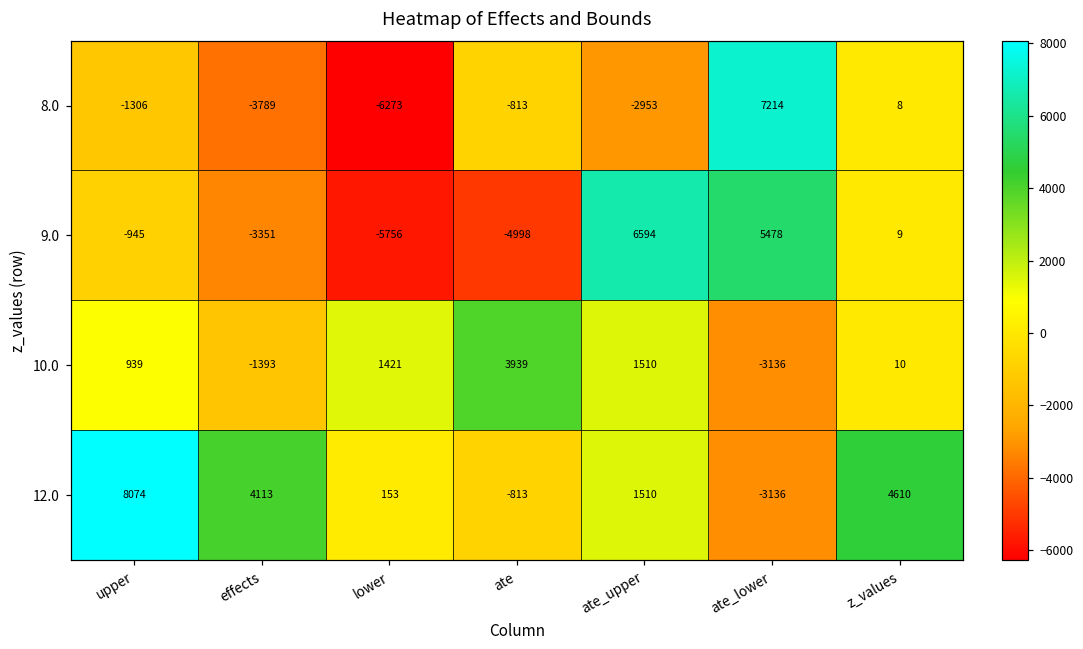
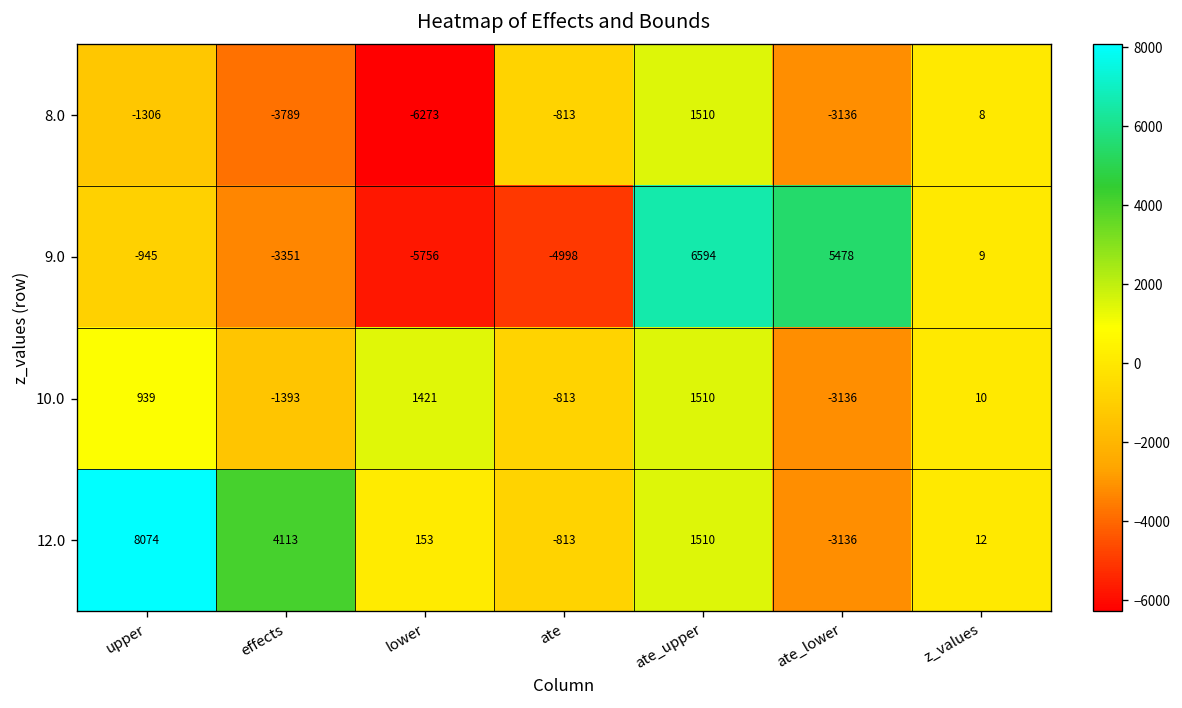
8.0, ate_upper: -2953 -> 1510
8.0, ate_lower: 7214 -> -3136
10.0, ate: 3939 -> -813
12.0, z_values: 4610 -> 12
